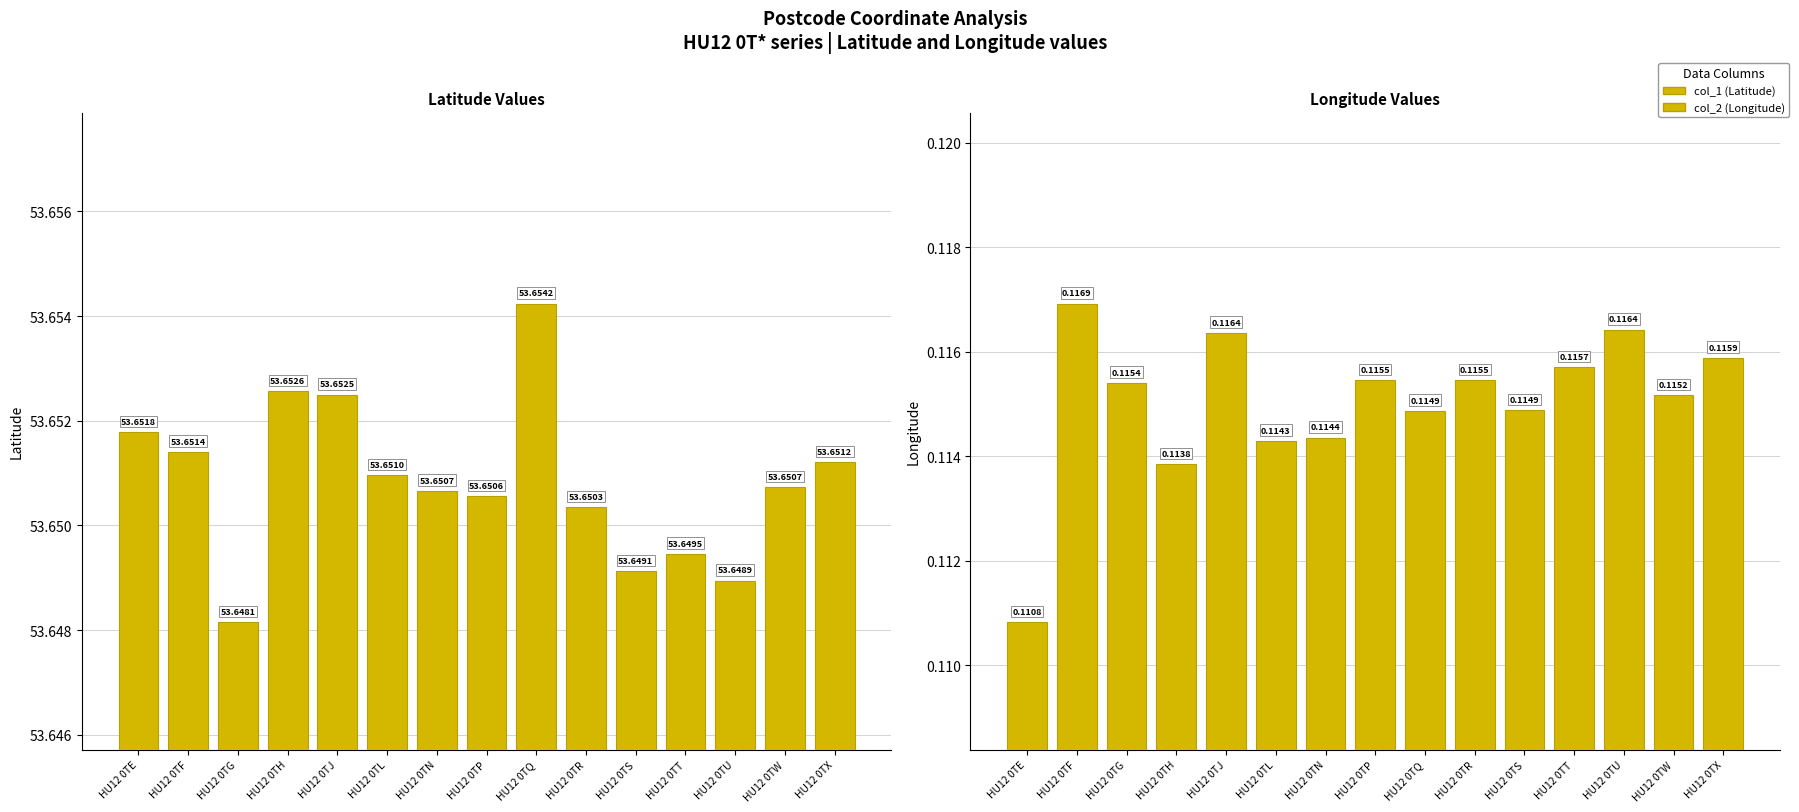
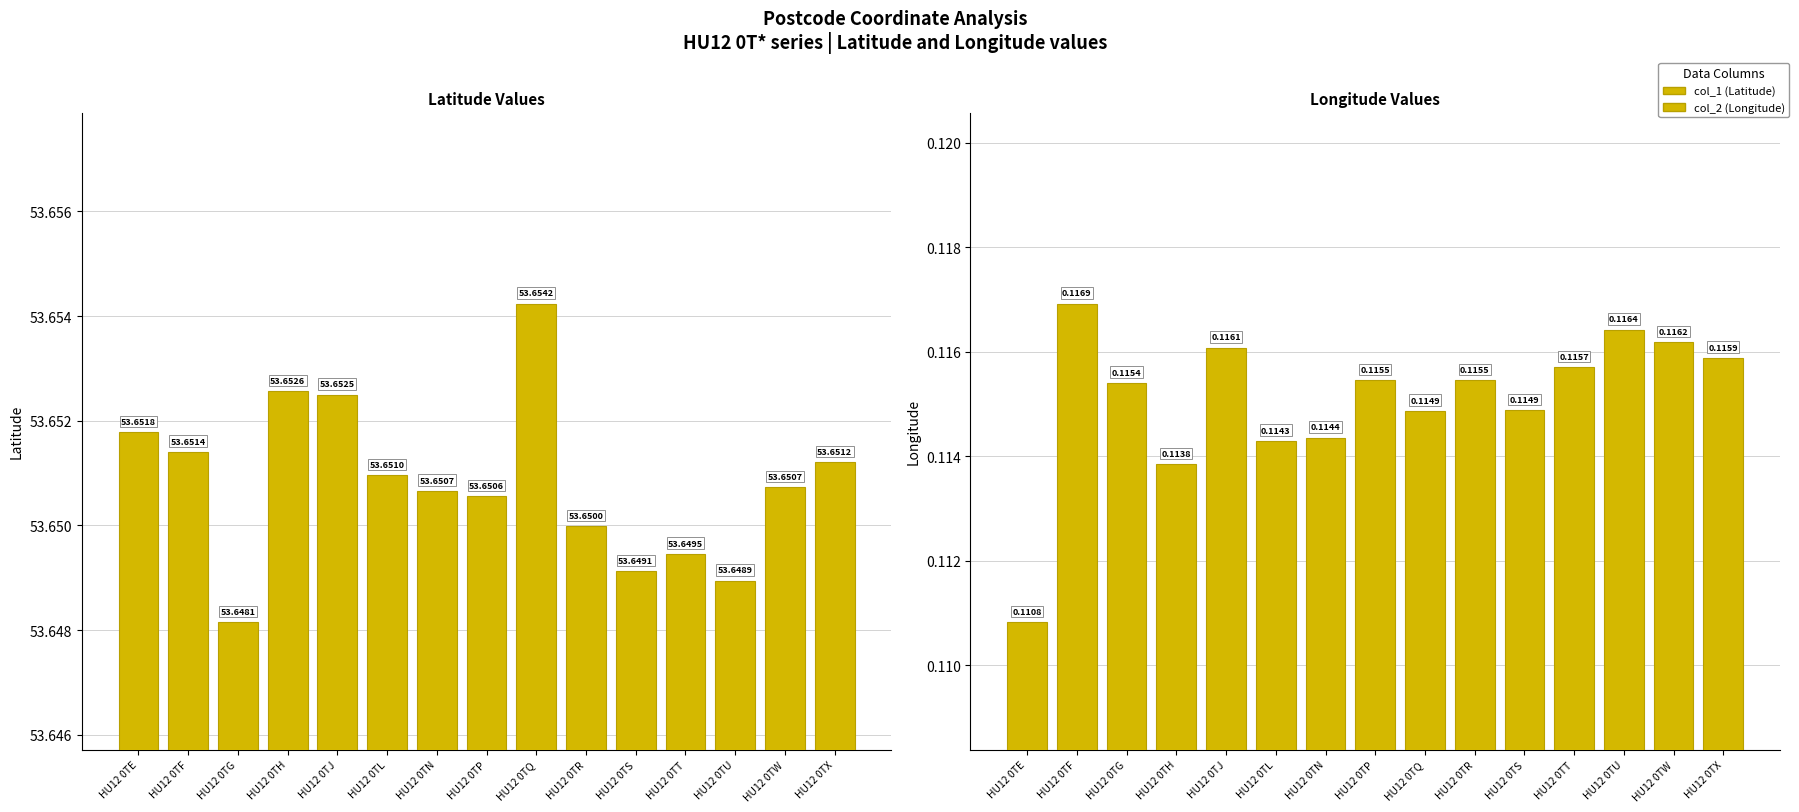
Latitude Values, HU12 0TR: 53.6503 -> 53.6500
Longitude Values, HU12 0TJ: 0.1164 -> 0.1161
Longitude Values, HU12 0TW: 0.1152 -> 0.1162
